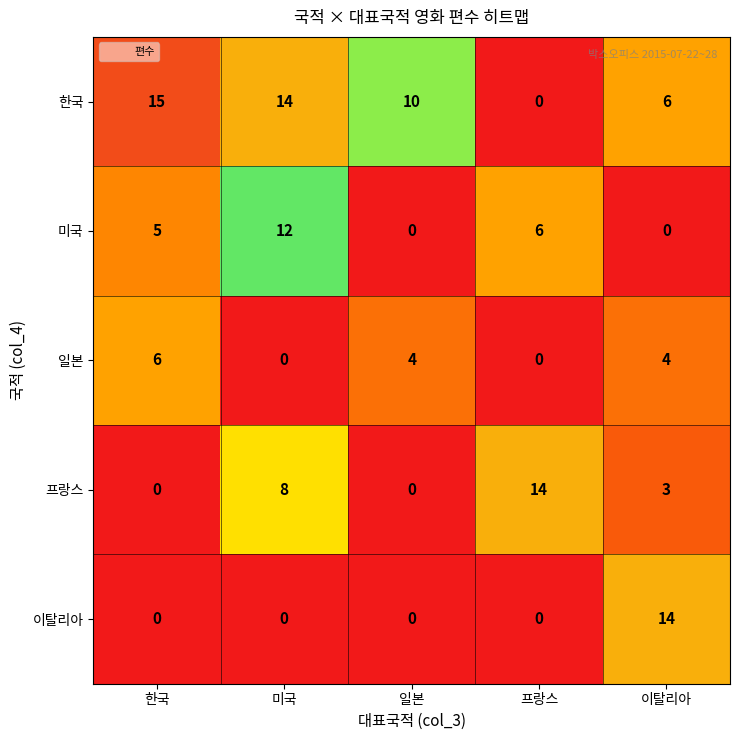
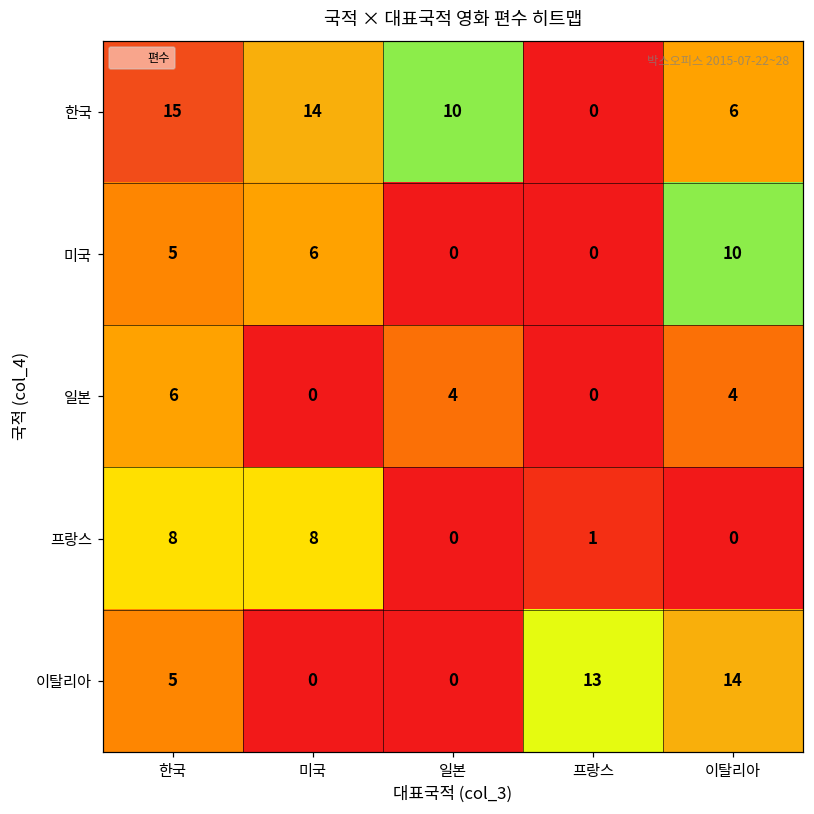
미국, 미국: 12 -> 6
미국, 프랑스: 6 -> 0
미국, 이탈리아: 0 -> 10
프랑스, 한국: 0 -> 8
프랑스, 프랑스: 14 -> 1
프랑스, 이탈리아: 3 -> 0
이탈리아, 한국: 0 -> 5
이탈리아, 프랑스: 0 -> 13
